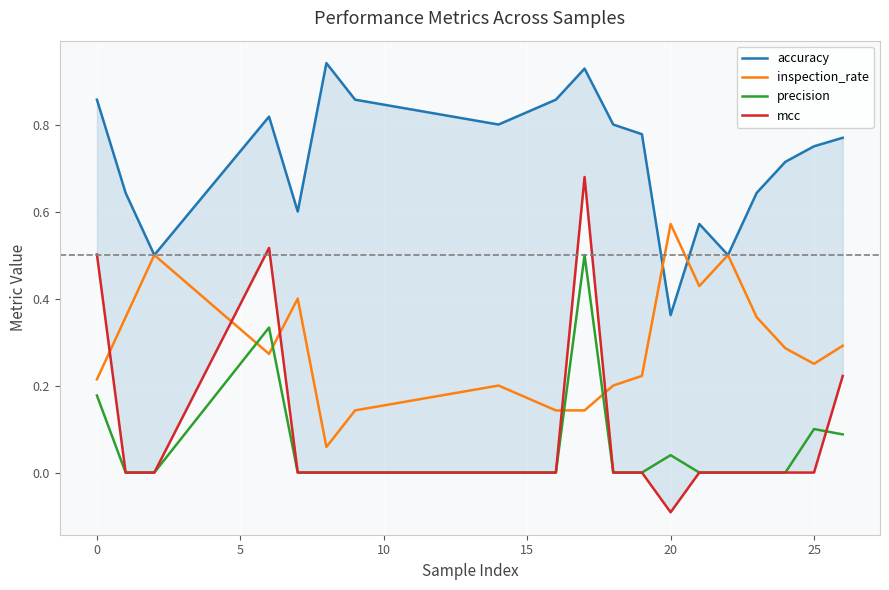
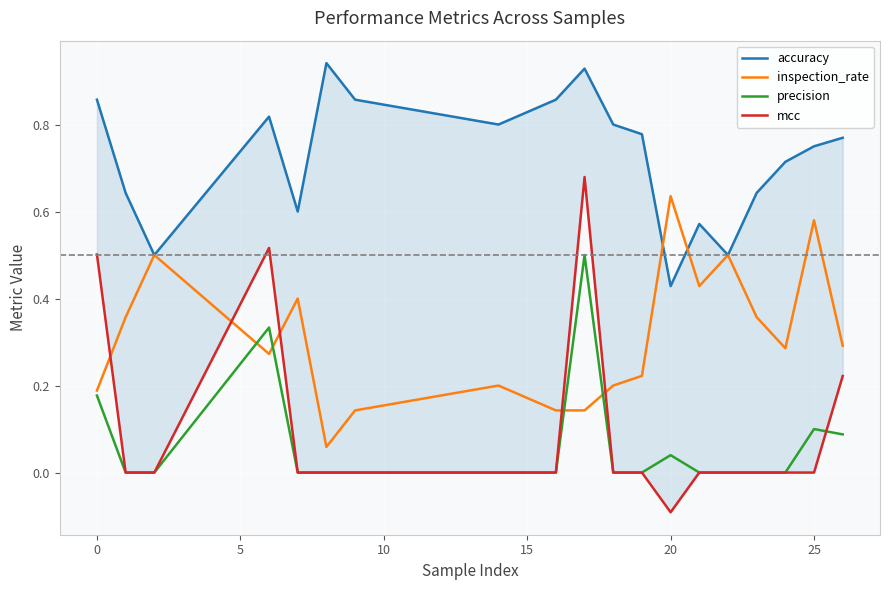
inspection_rate, 0: 0.21 -> 0.19
accuracy, 20: 0.36 -> 0.43
inspection_rate, 20: 0.57 -> 0.64
inspection_rate, 25: 0.25 -> 0.58
